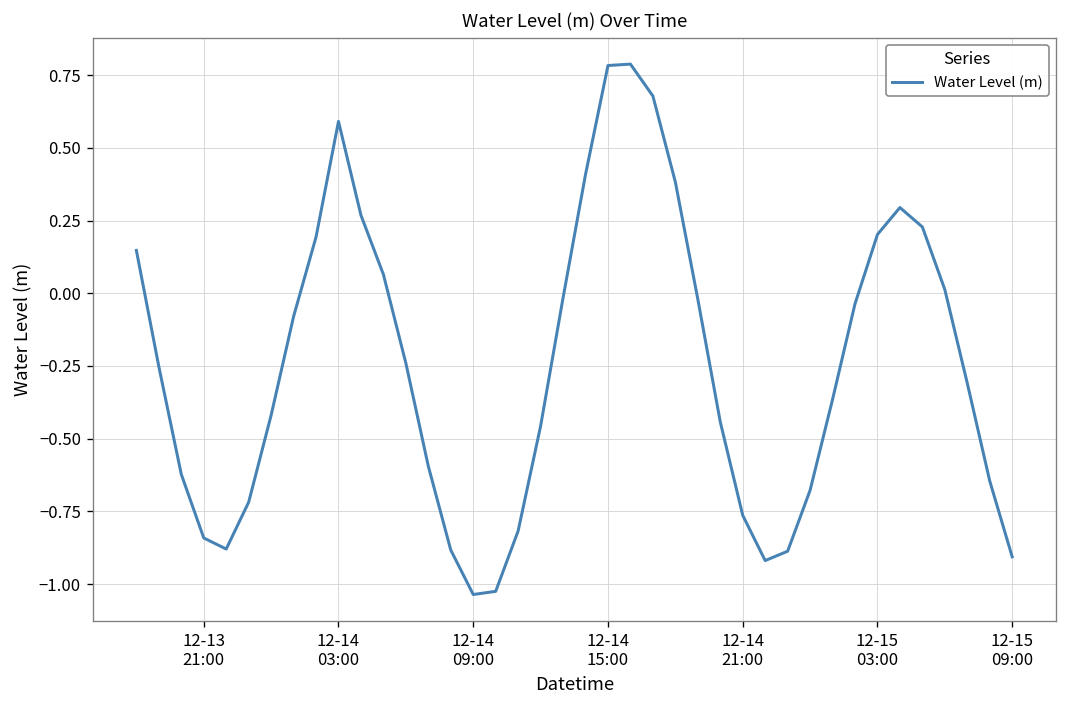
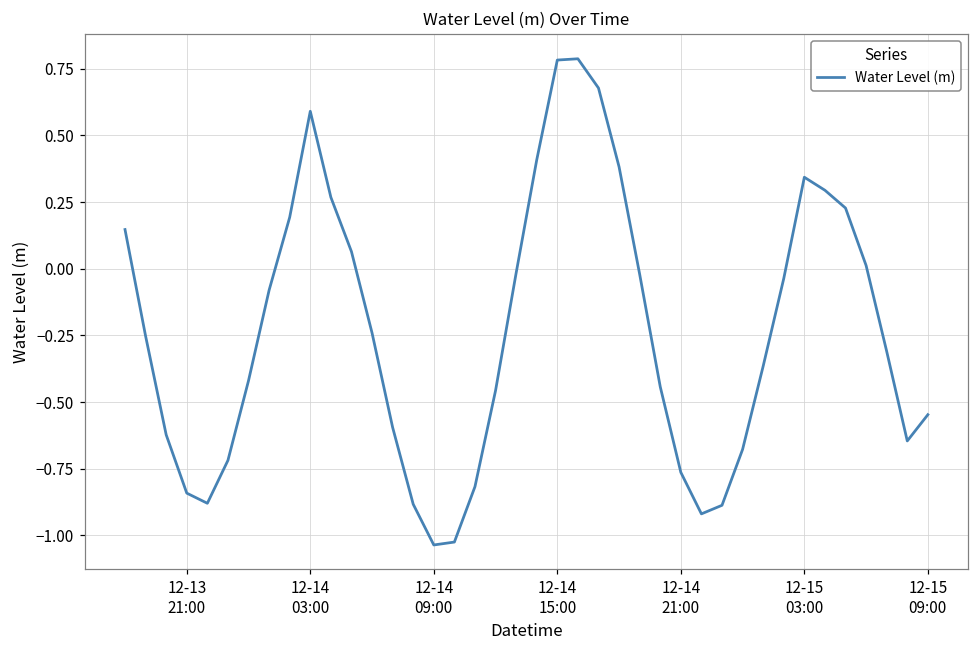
12-15 03:00: 0.20 -> 0.34
12-15 09:00: -0.91 -> -0.55
